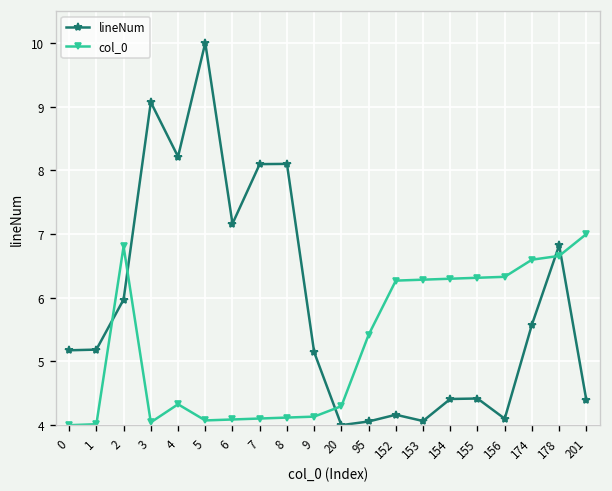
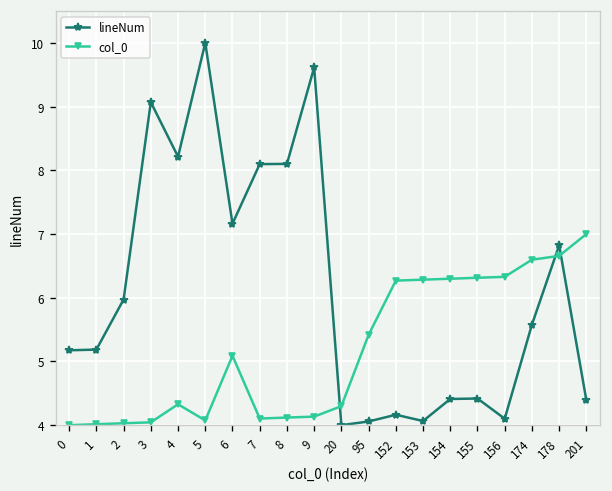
col_0, 2: 6.8 -> 4.0
col_0, 6: 4.1 -> 5.1
lineNum, 9: 5.1 -> 9.6
